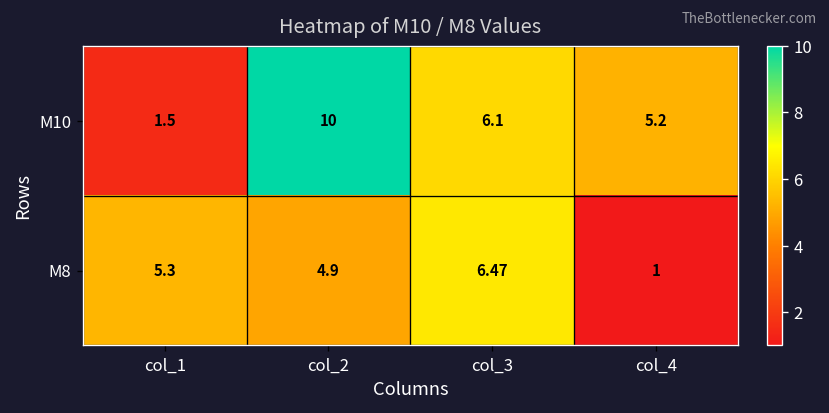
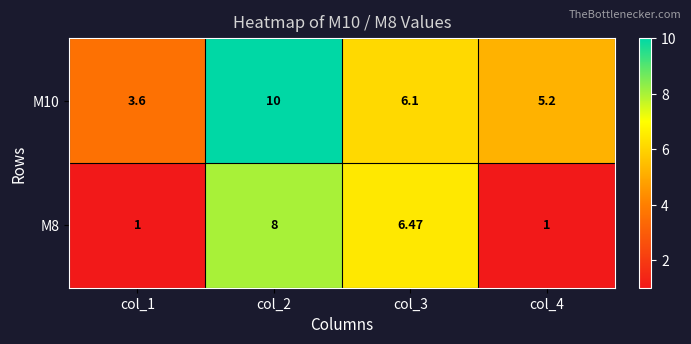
M10, col_1: 1.5 -> 3.6
M8, col_1: 5.3 -> 1
M8, col_2: 4.9 -> 8
